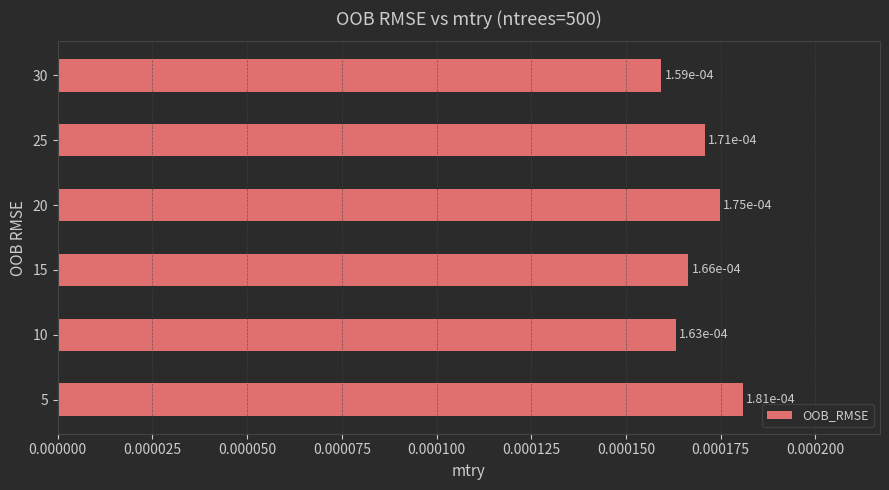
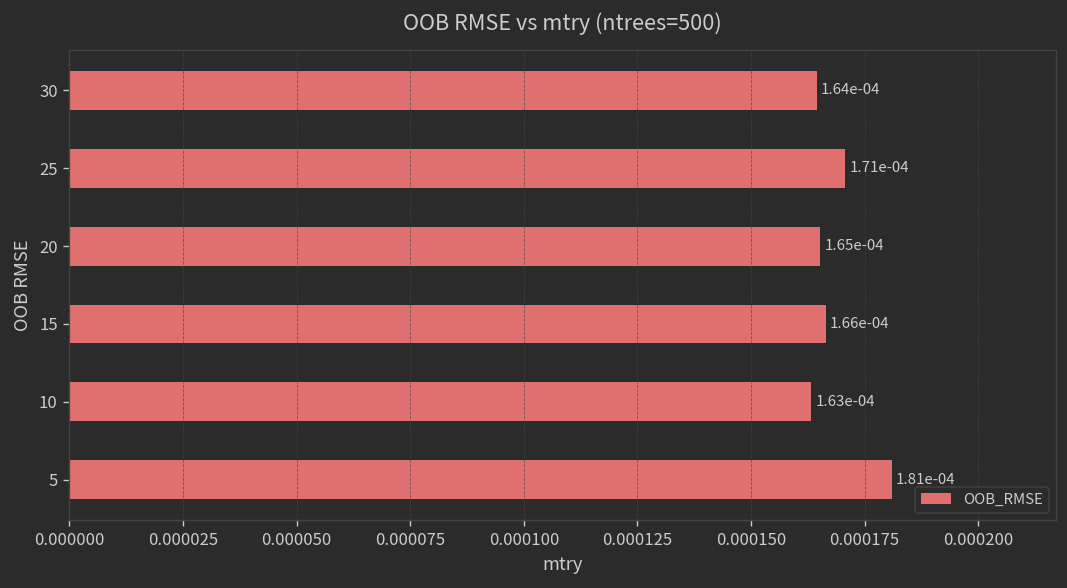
30: 1.59e-04 -> 1.64e-04
20: 1.75e-04 -> 1.65e-04
